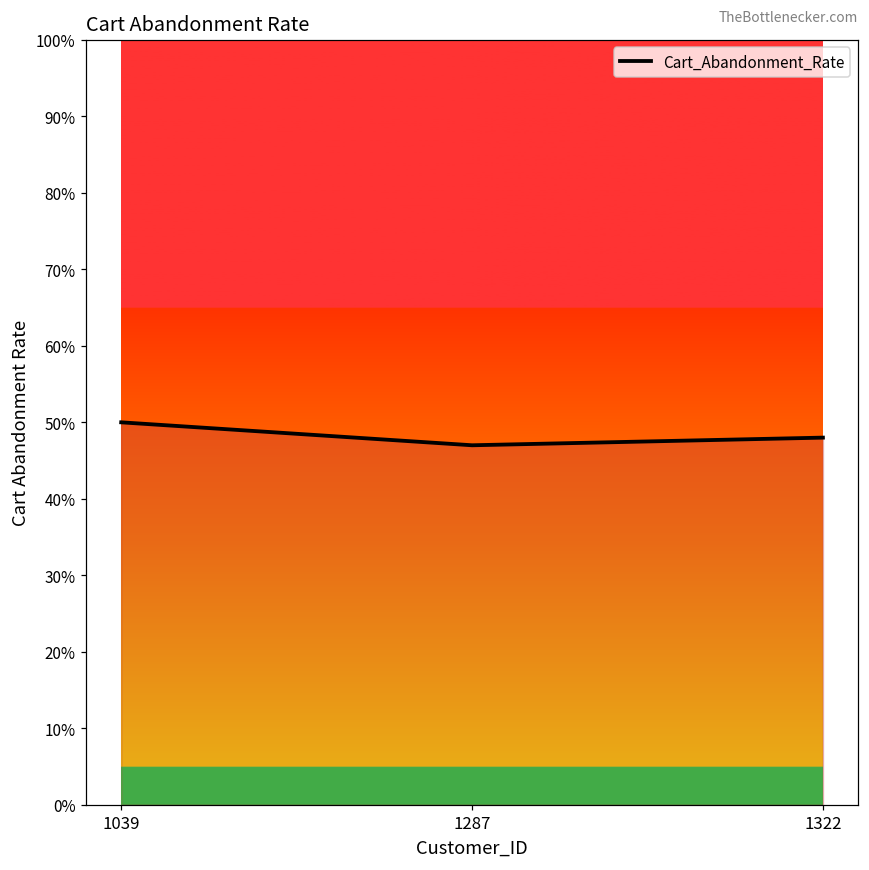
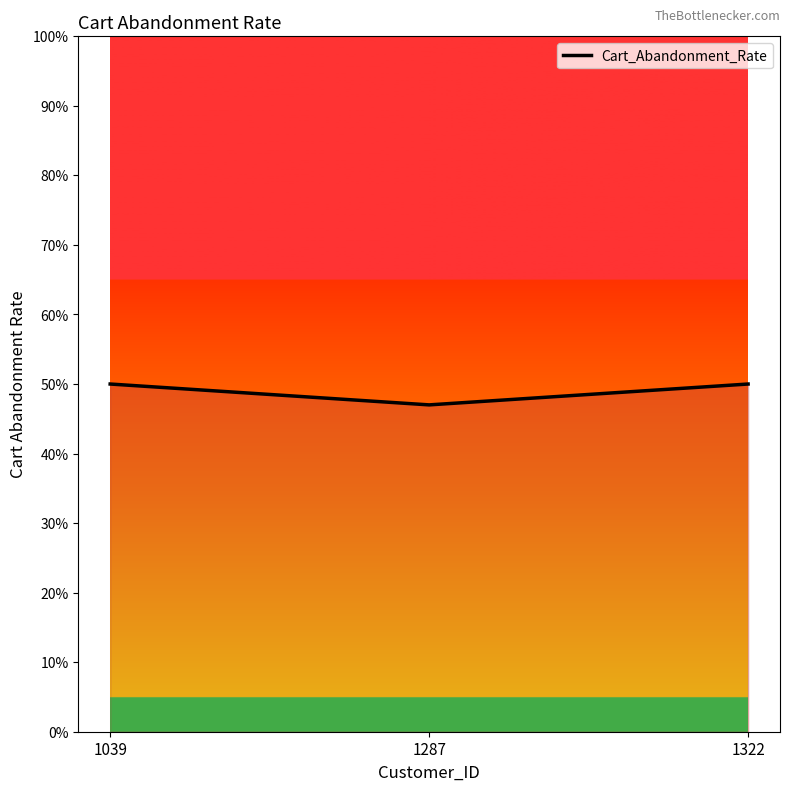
1322: 48% -> 50%
